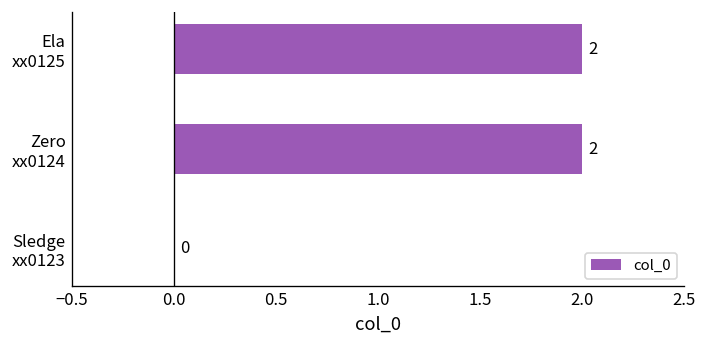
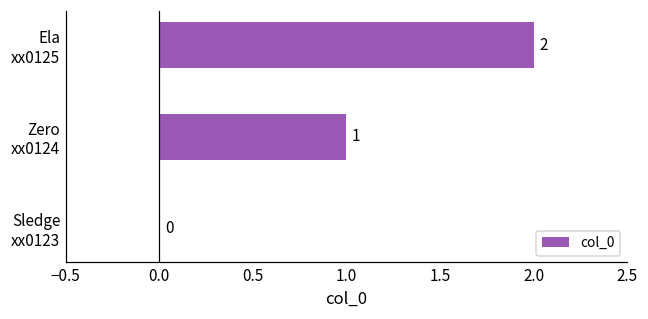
Zero xx0124: 2 -> 1
